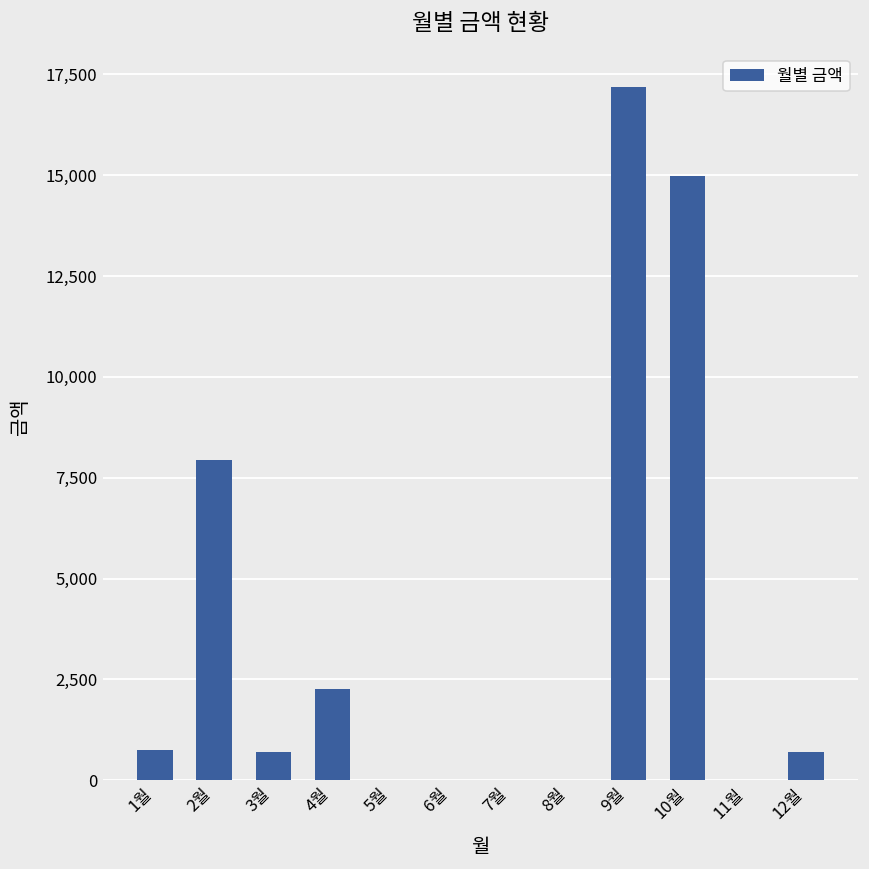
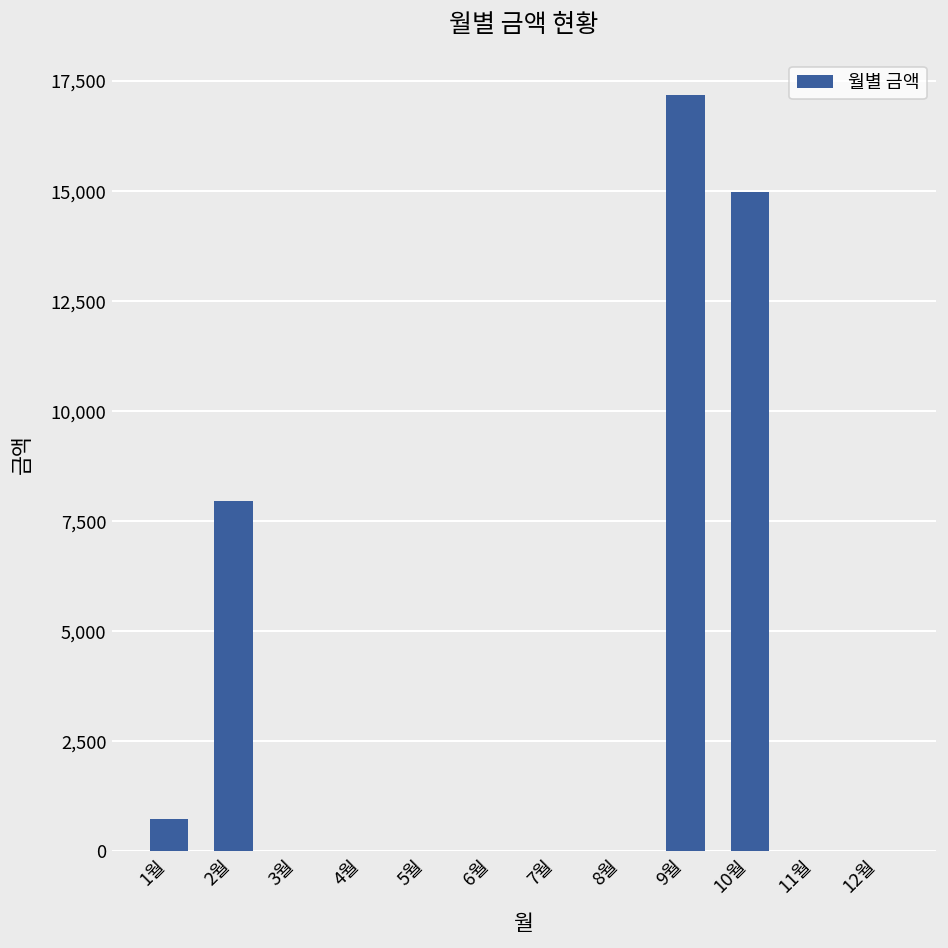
3월: 700 -> 0
4월: 2,300 -> 0
12월: 700 -> 0
